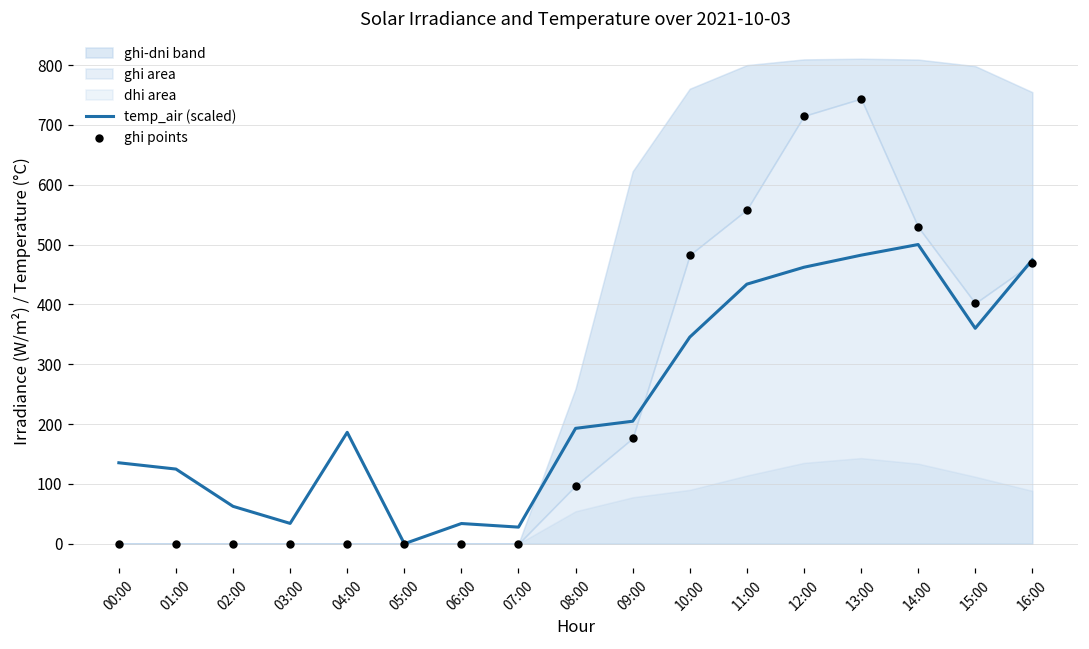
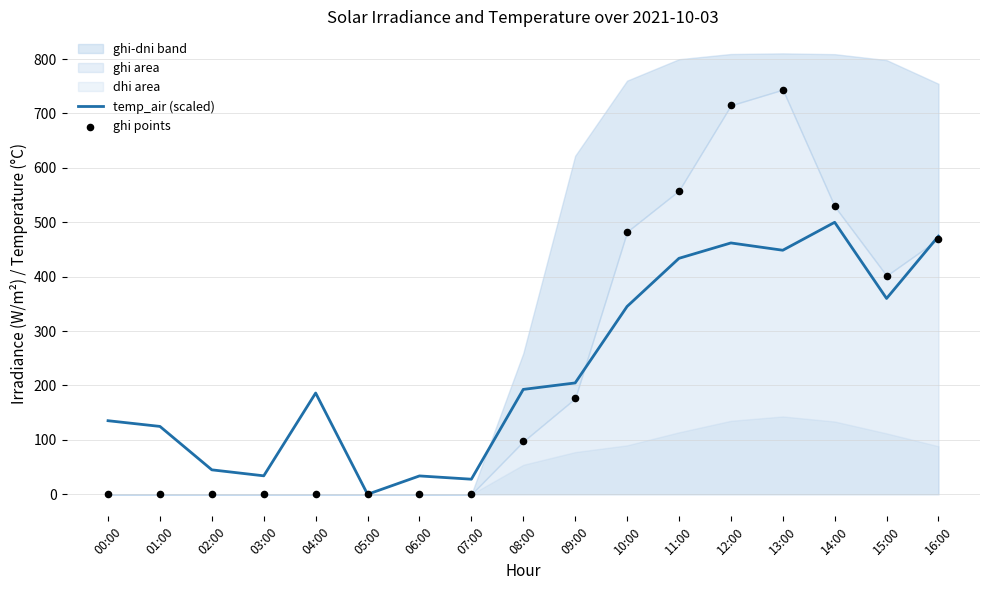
temp_air (scaled), 02:00: 60 -> 40
temp_air (scaled), 13:00: 480 -> 450
